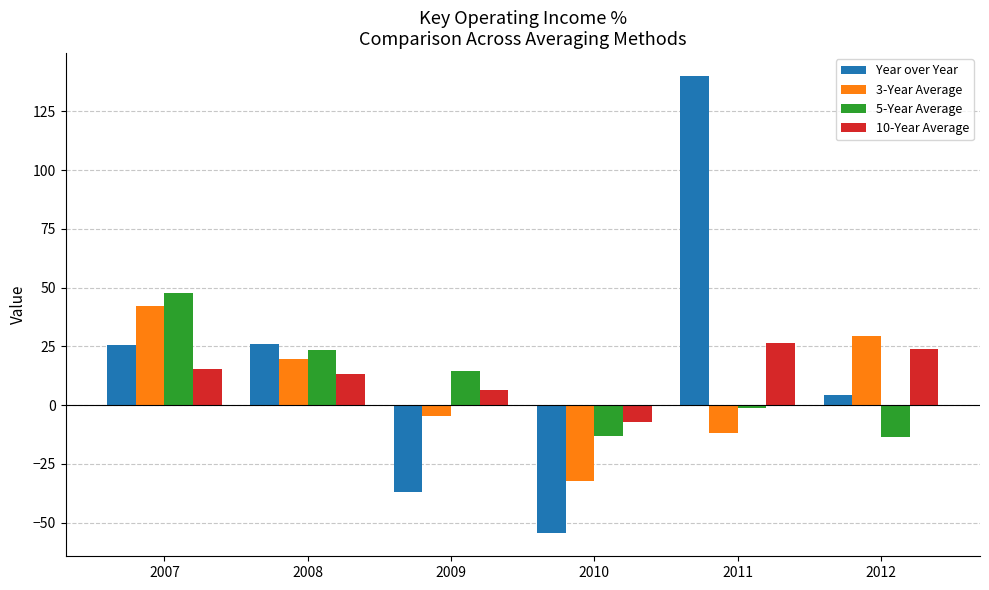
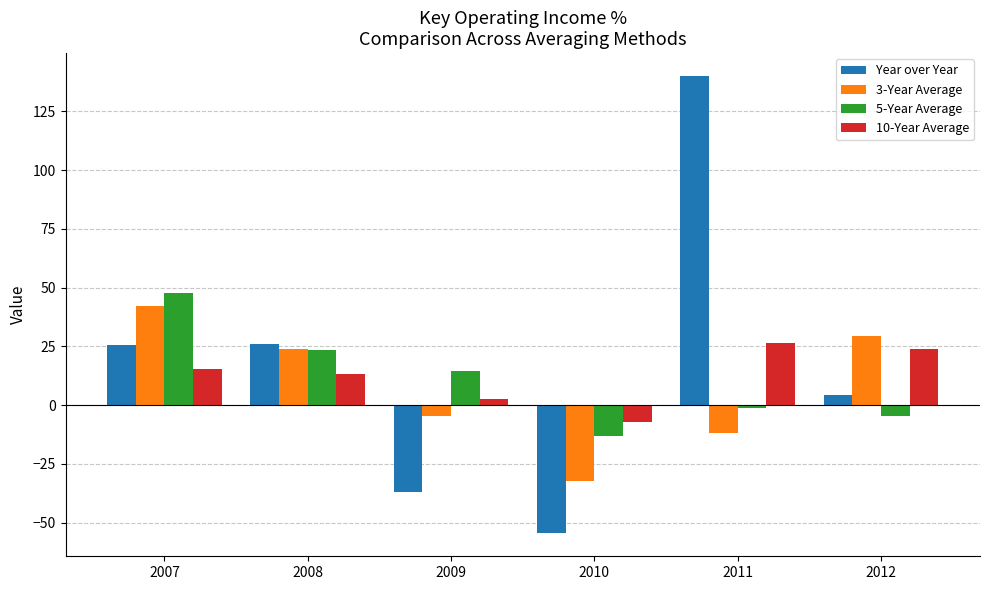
3-Year Average, 2008: 20 -> 24
10-Year Average, 2009: 6 -> 3
5-Year Average, 2012: -14 -> -5
